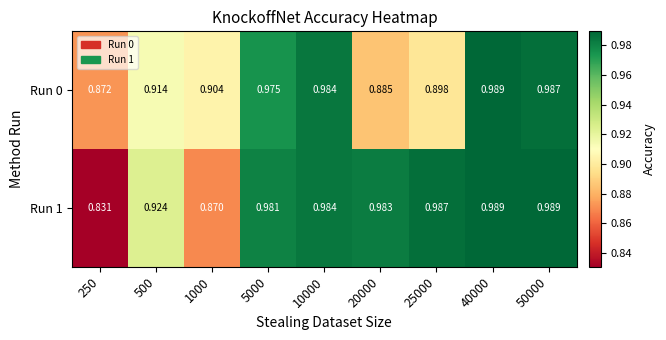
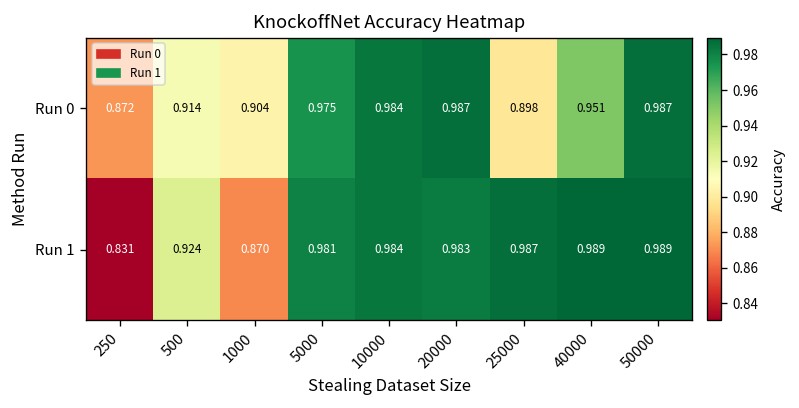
Run 0, 20000: 0.885 -> 0.987
Run 0, 40000: 0.989 -> 0.951
